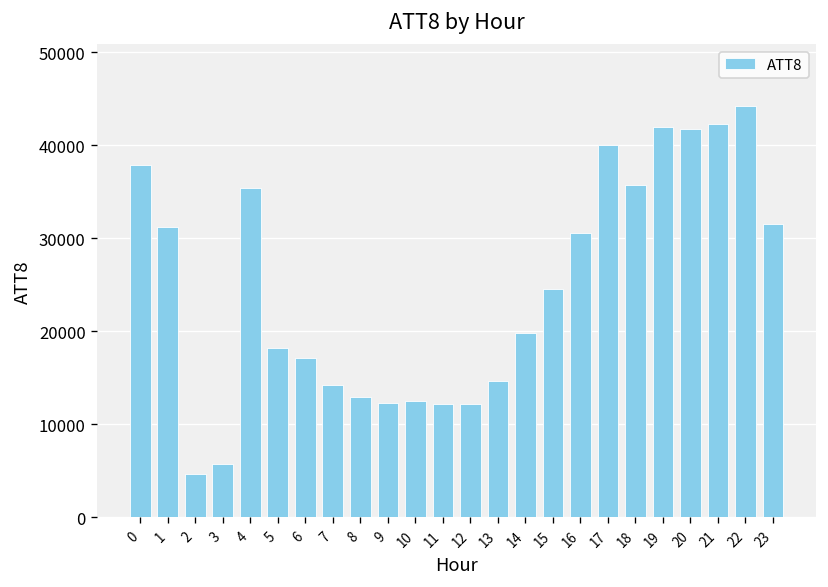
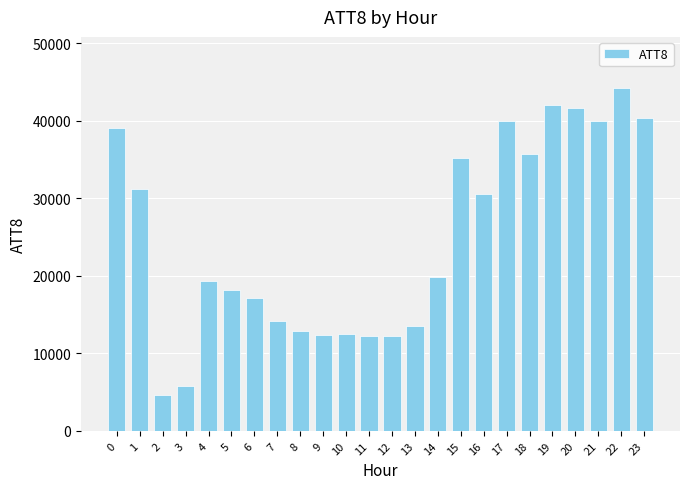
0: 38000 -> 39000
4: 35000 -> 19000
13: 15000 -> 14000
15: 25000 -> 35000
21: 42000 -> 40000
23: 31000 -> 40000
